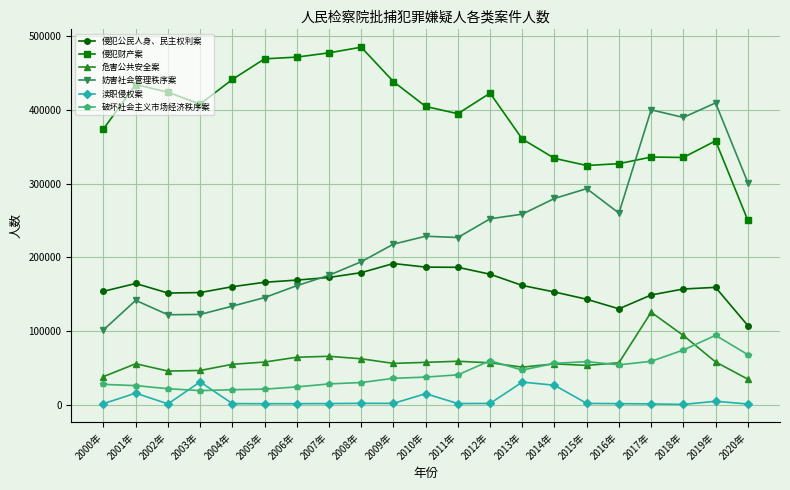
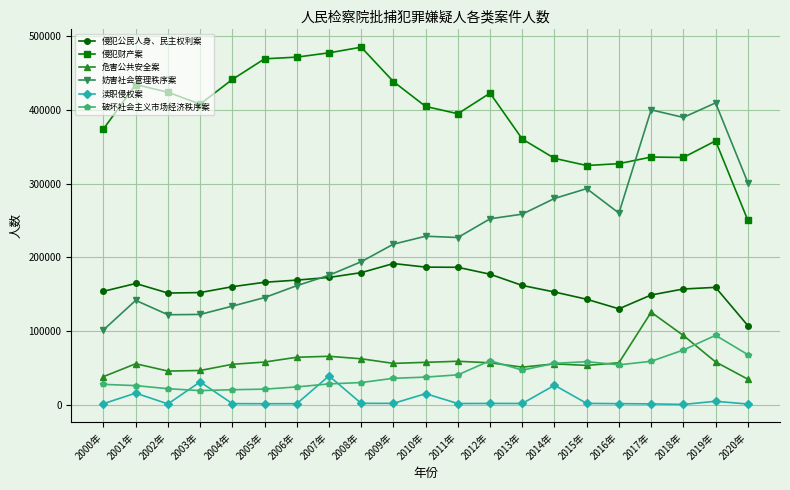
渎职侵权案, 2007年: 0 -> 40000
渎职侵权案, 2013年: 30000 -> 0
